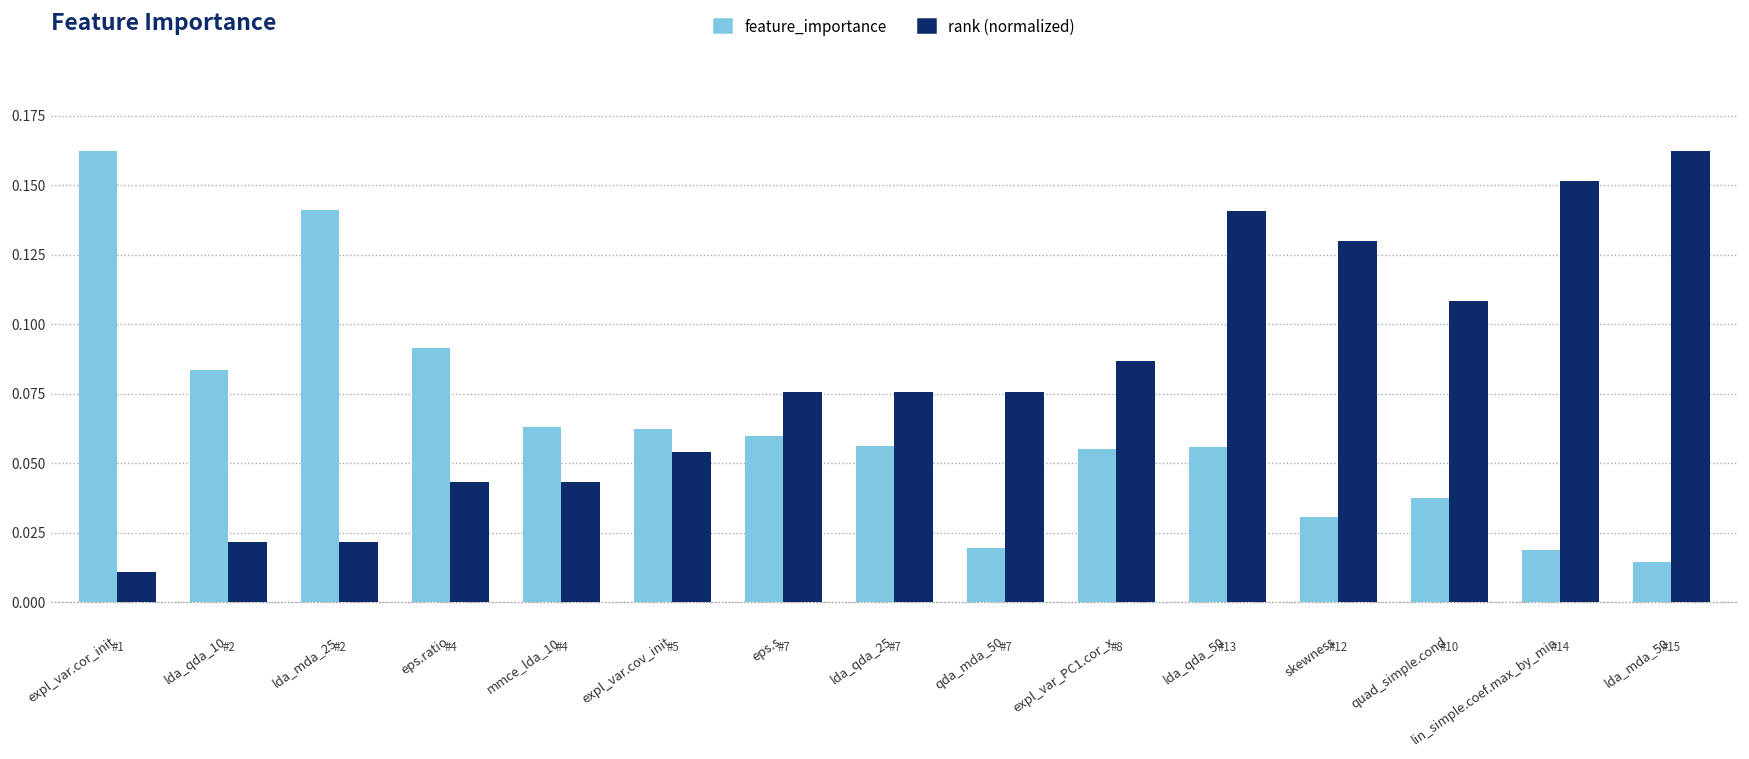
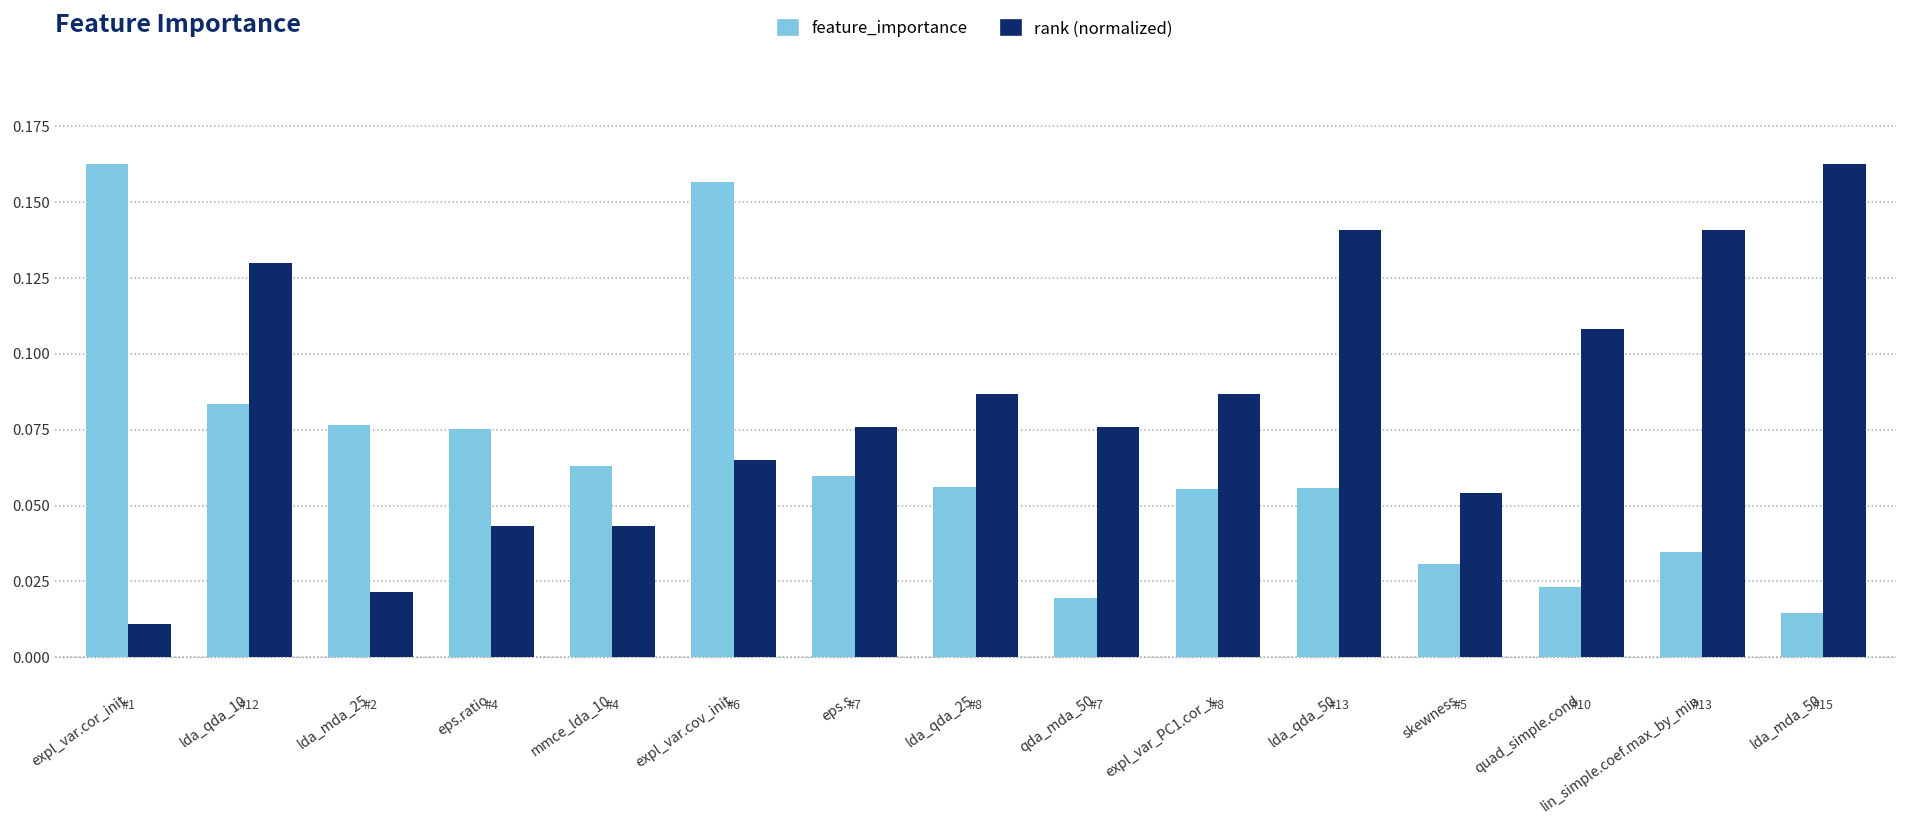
rank (normalized), lda_qda_10: 2 -> 12
feature_importance, lda_mda_25: 0.141 -> 0.076
feature_importance, eps.ratio: 0.092 -> 0.075
feature_importance, expl_var.cov_init: 0.062 -> 0.157
rank (normalized), expl_var.cov_init: 5 -> 6
rank (normalized), lda_qda_25: 7 -> 8
rank (normalized), skewness: 12 -> 5
feature_importance, quad_simple.cond: 0.038 -> 0.023
feature_importance, lin_simple.coef.max_by_min: 0.019 -> 0.035
rank (normalized), lin_simple.coef.max_by_min: 14 -> 13
